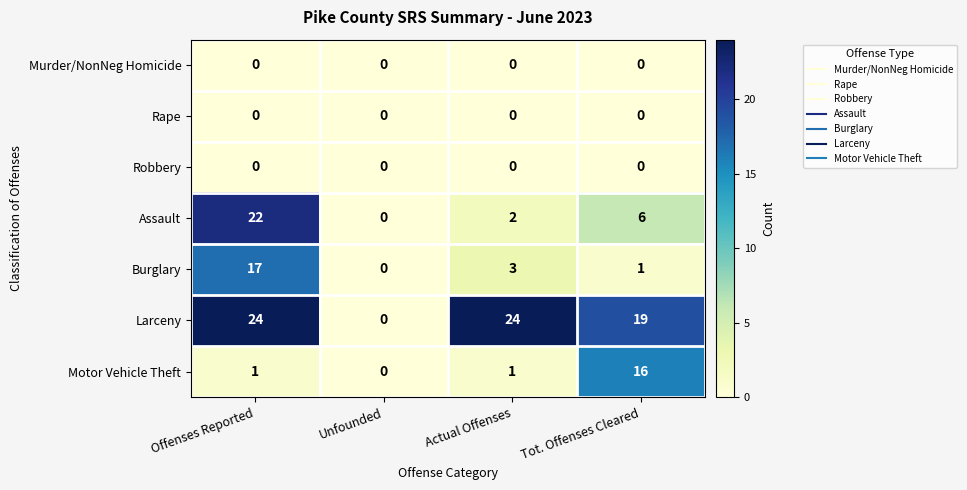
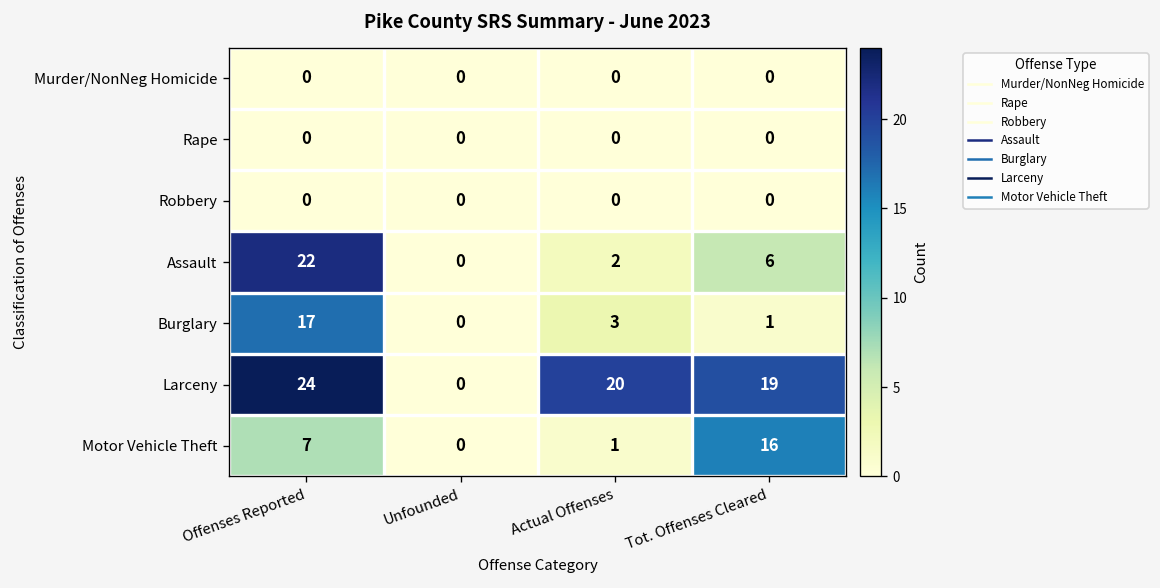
Larceny, Actual Offenses: 24 -> 20
Motor Vehicle Theft, Offenses Reported: 1 -> 7
